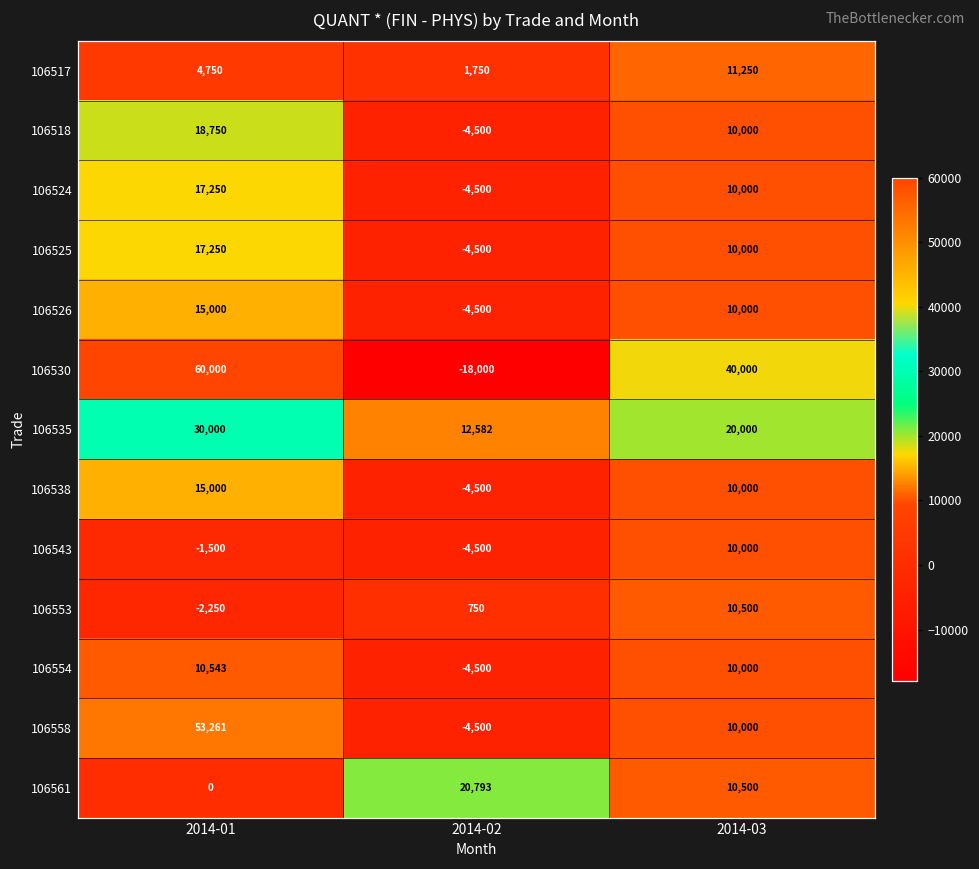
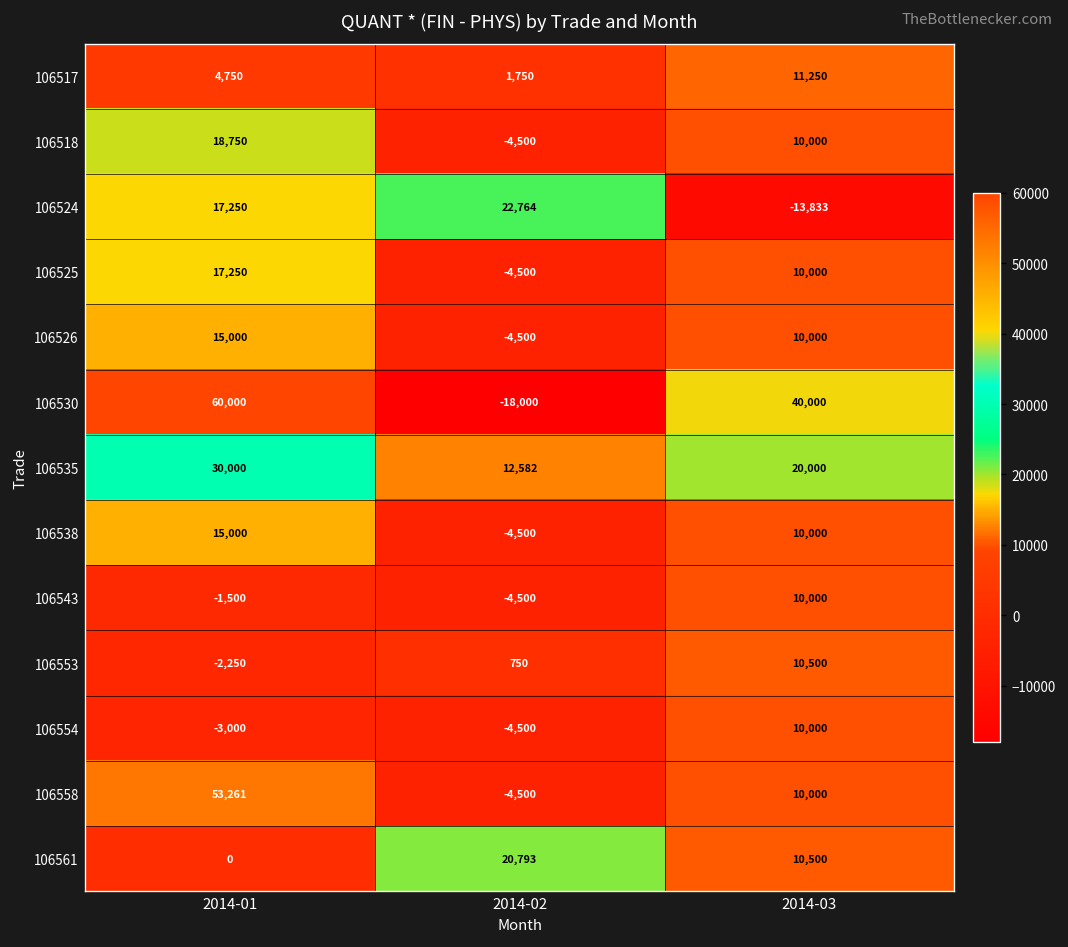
106524, 2014-02: -4,500 -> 22,764
106524, 2014-03: 10,000 -> -13,833
106554, 2014-01: 10,543 -> -3,000
